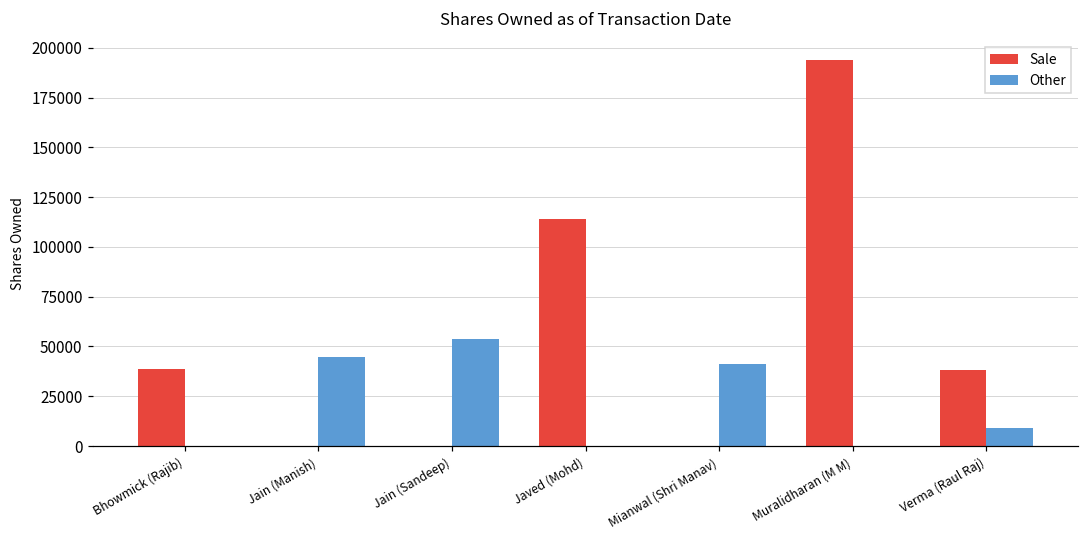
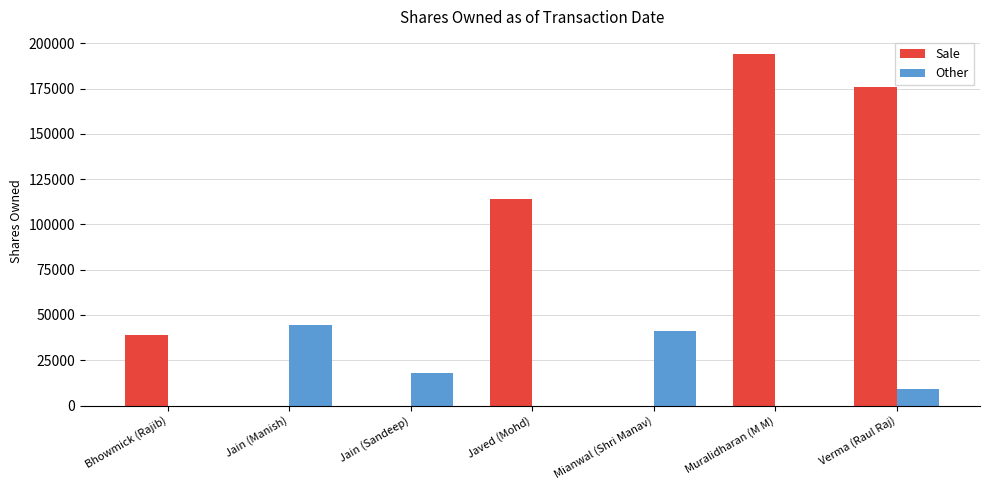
Other, Jain (Sandeep): 54000 -> 18000
Sale, Verma (Raul Raj): 38000 -> 176000
